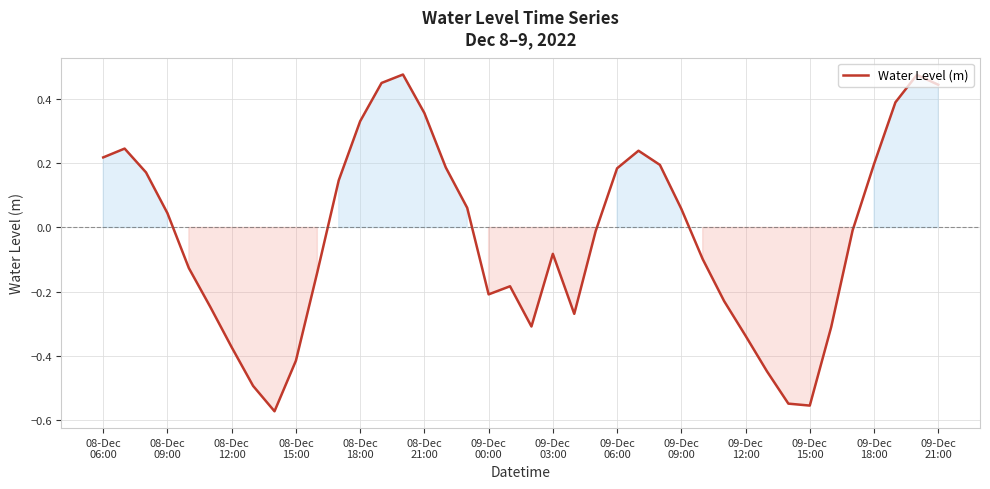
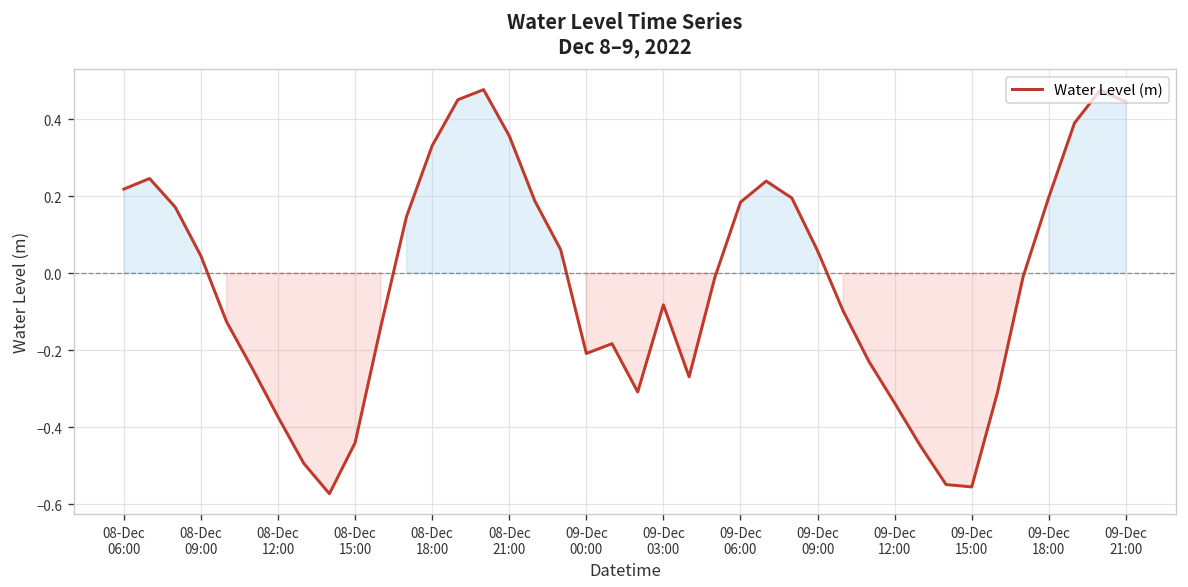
08-Dec 15:00: -0.42 -> -0.44
